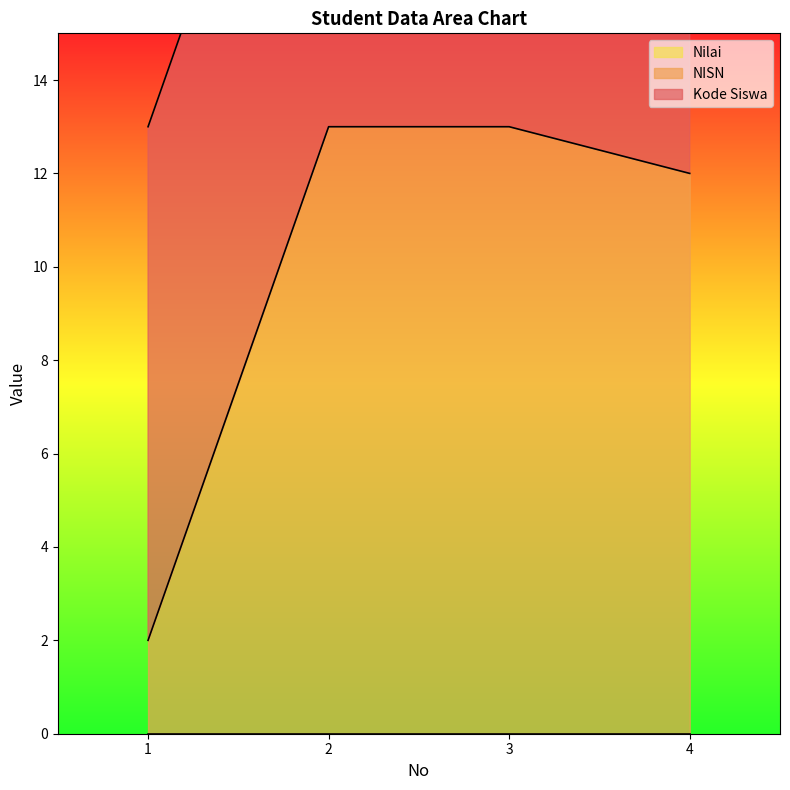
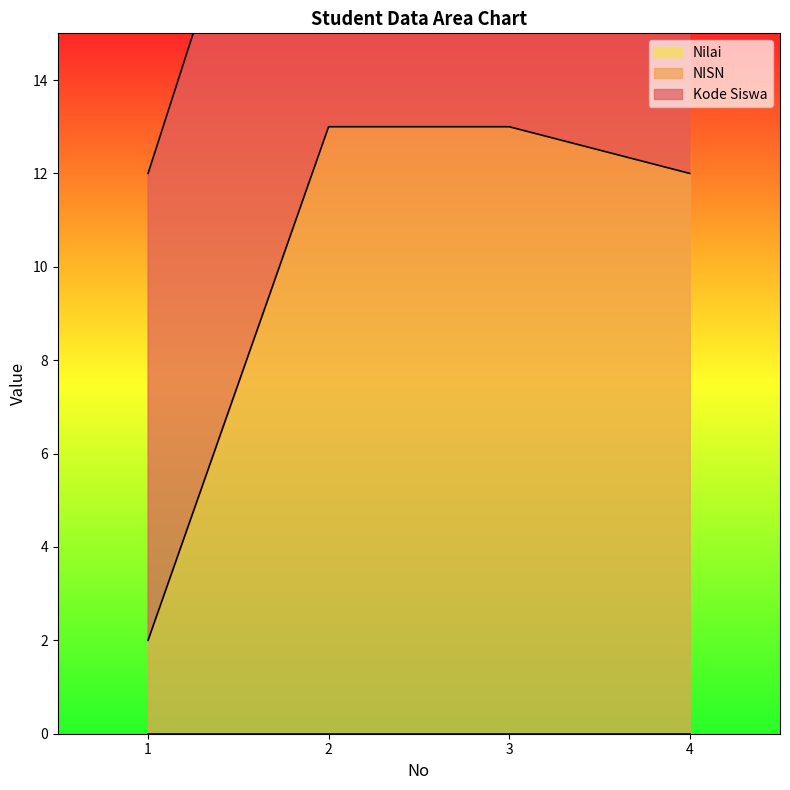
Kode Siswa, 1: 11 -> 10
